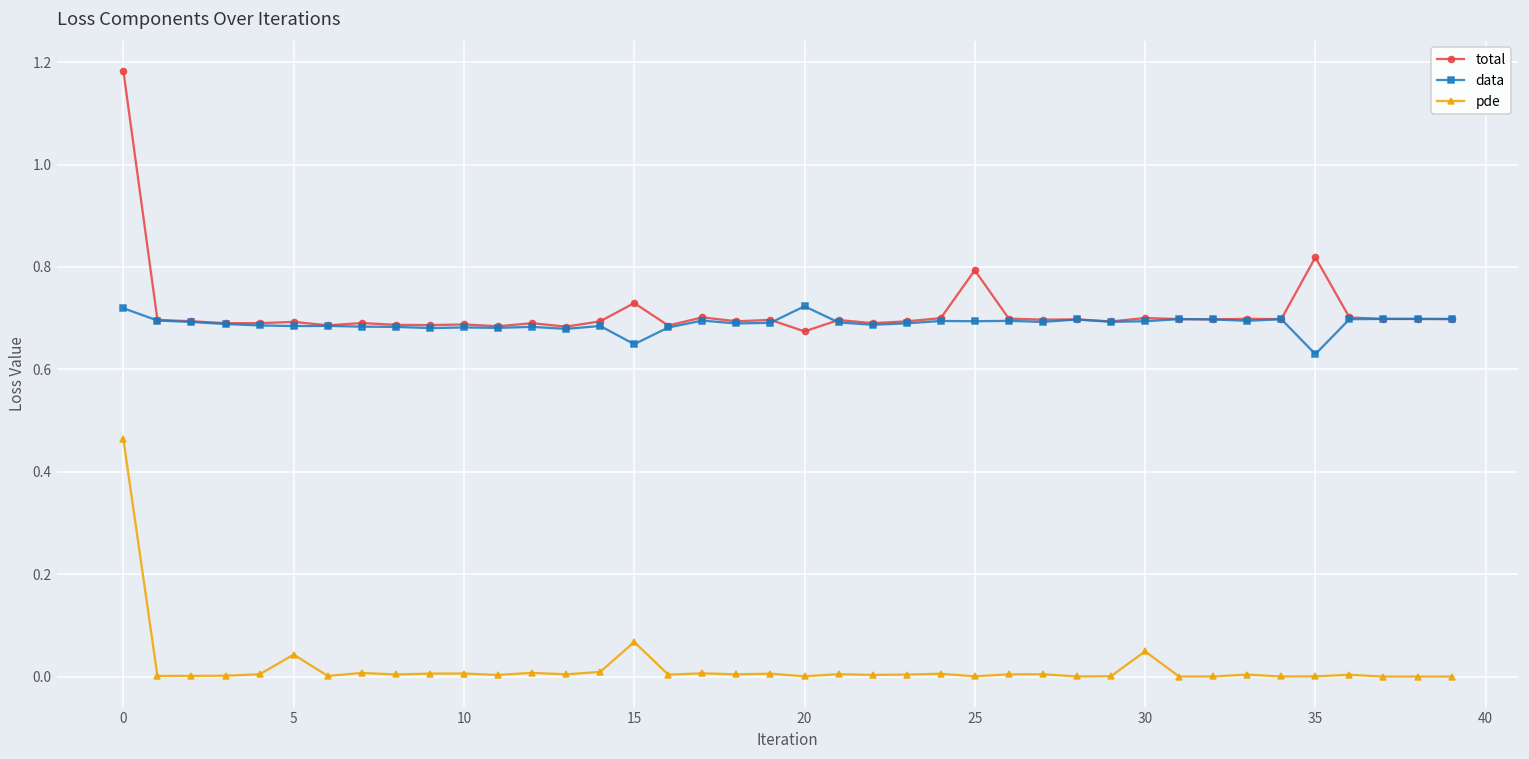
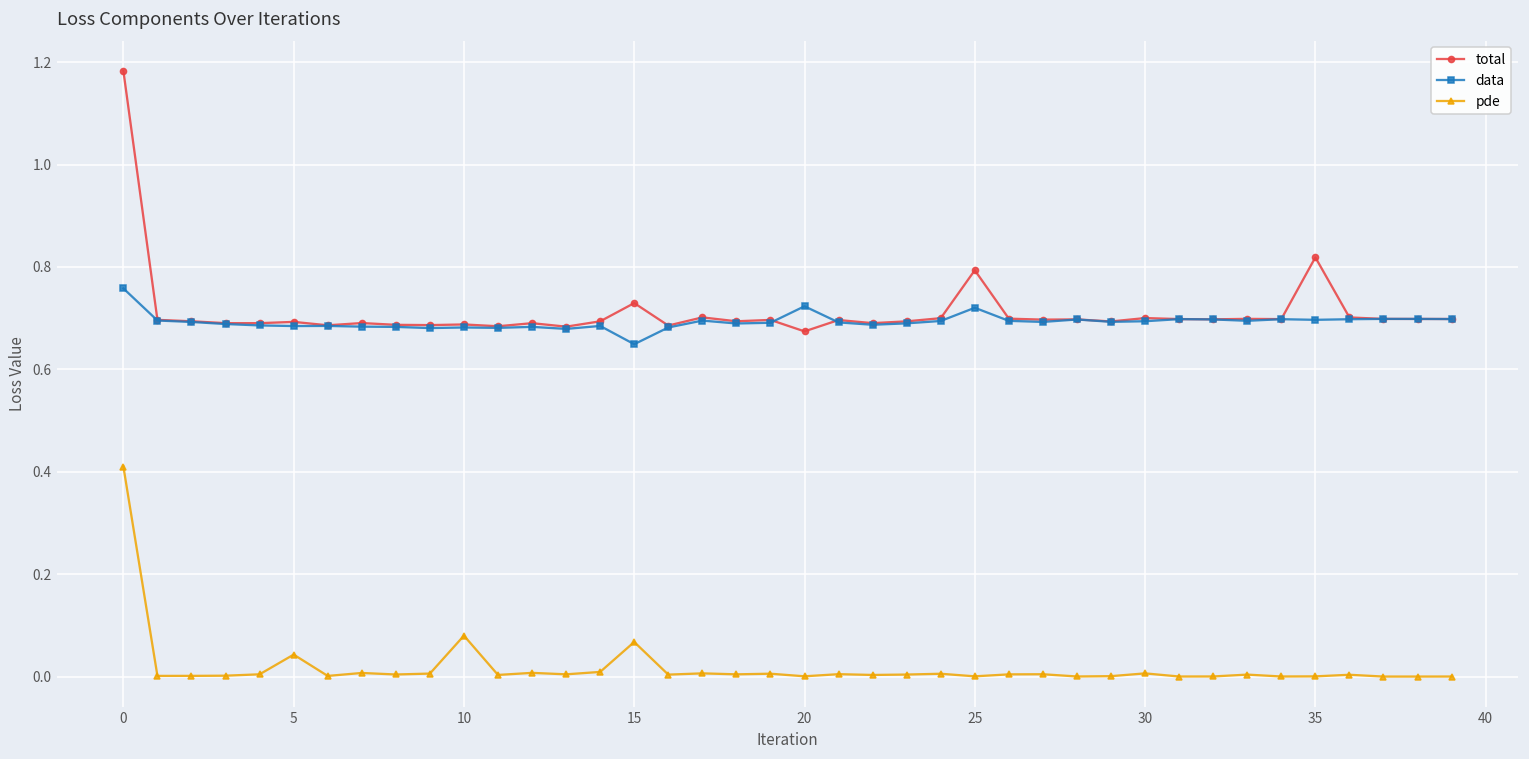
data, 0: 0.72 -> 0.76
pde, 0: 0.46 -> 0.41
pde, 10: 0.01 -> 0.08
data, 25: 0.69 -> 0.72
pde, 30: 0.05 -> 0.01
data, 35: 0.63 -> 0.70
